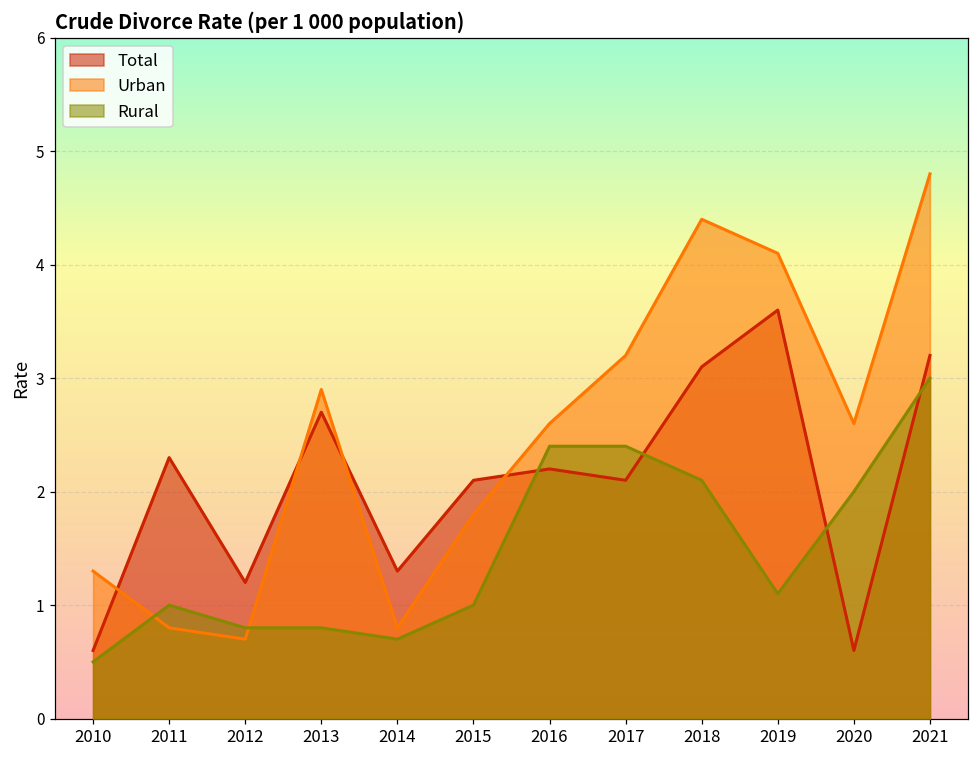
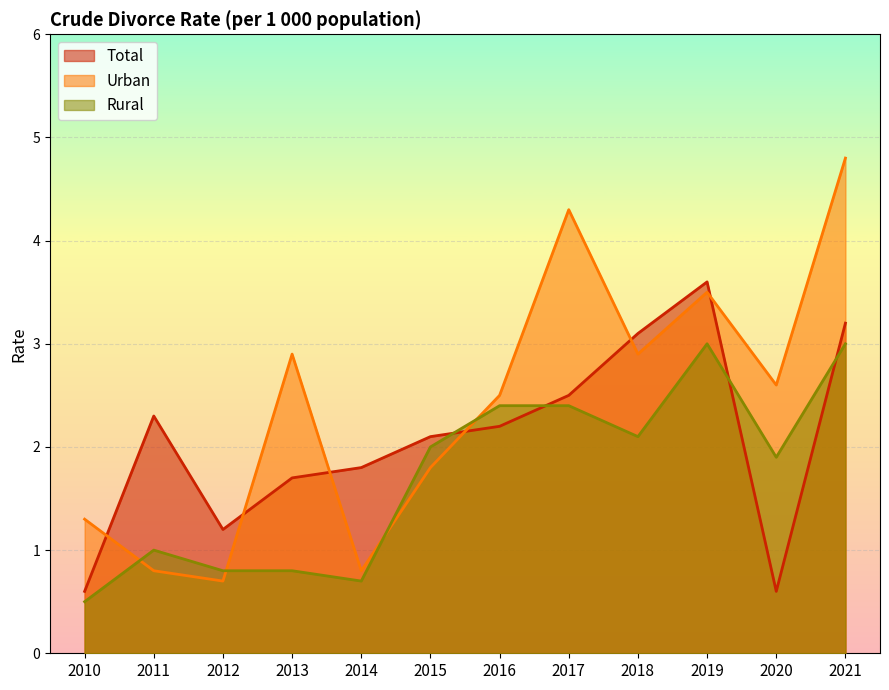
Total, 2013: 2.7 -> 1.7
Total, 2014: 1.3 -> 1.8
Rural, 2015: 1 -> 2
Urban, 2016: 2.6 -> 2.5
Total, 2017: 2.1 -> 2.5
Urban, 2017: 3.2 -> 4.3
Urban, 2018: 4.4 -> 2.9
Urban, 2019: 4.1 -> 3.5
Rural, 2019: 1.1 -> 3.0
Rural, 2020: 2.0 -> 1.9
